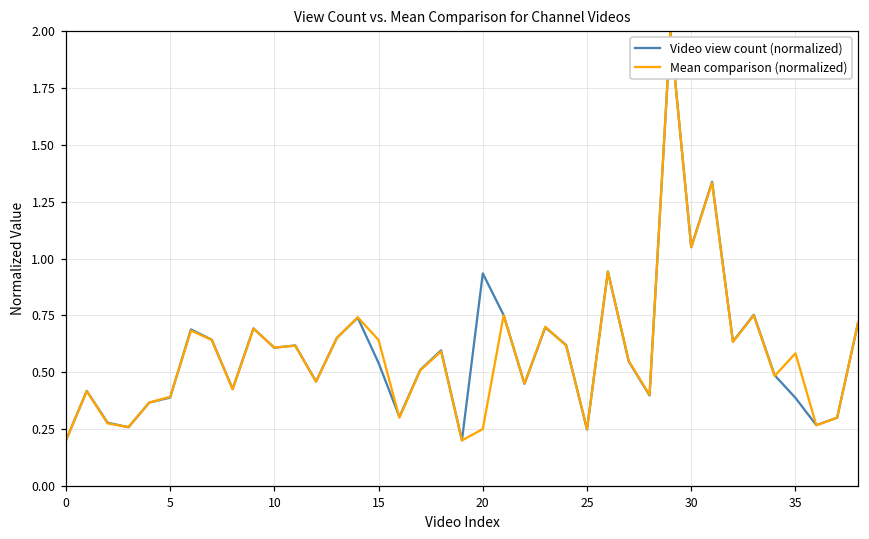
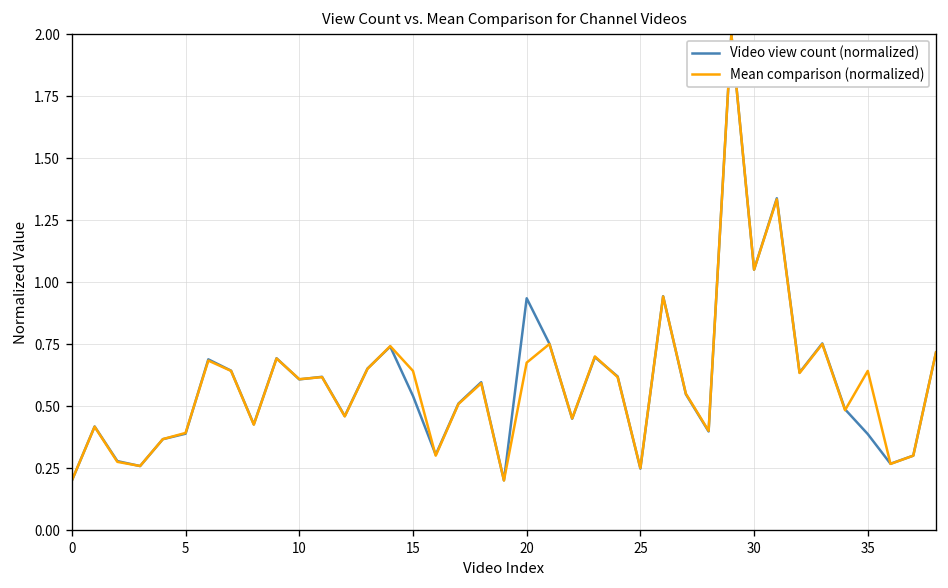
Mean comparison (normalized), 20: 0.25 -> 0.68
Mean comparison (normalized), 35: 0.58 -> 0.64
